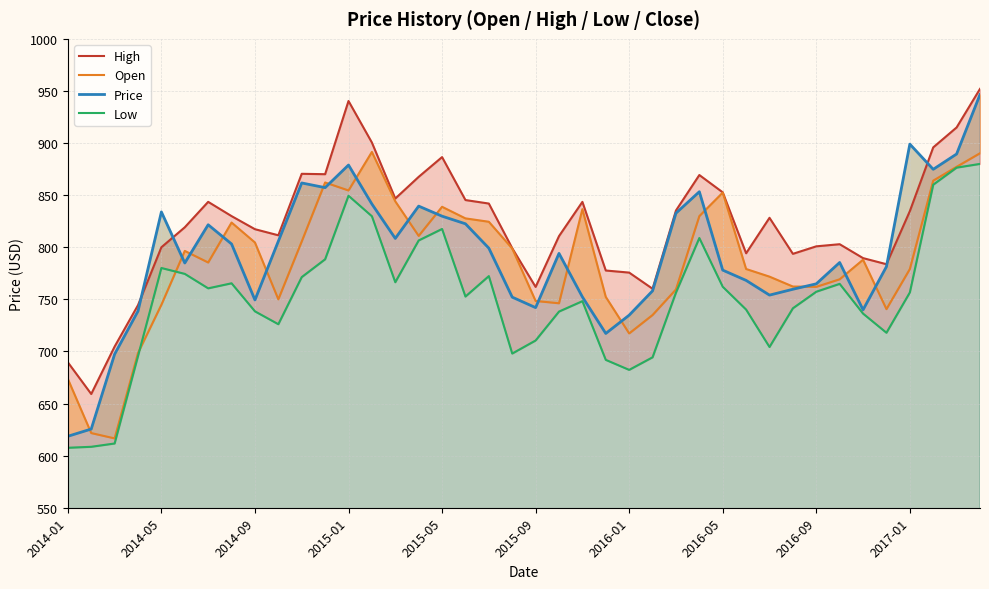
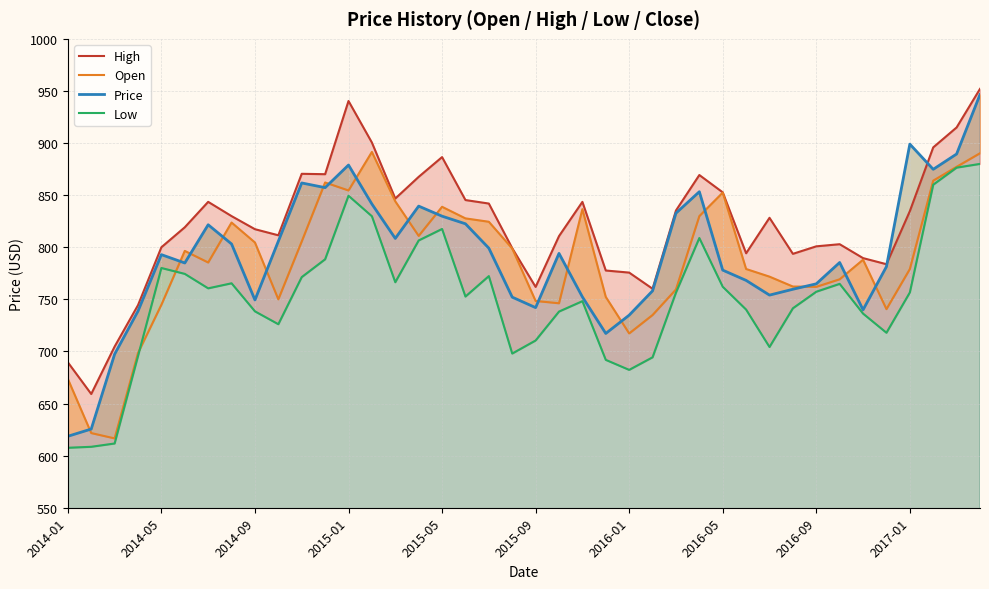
Price, 2014-05: 834 -> 793
